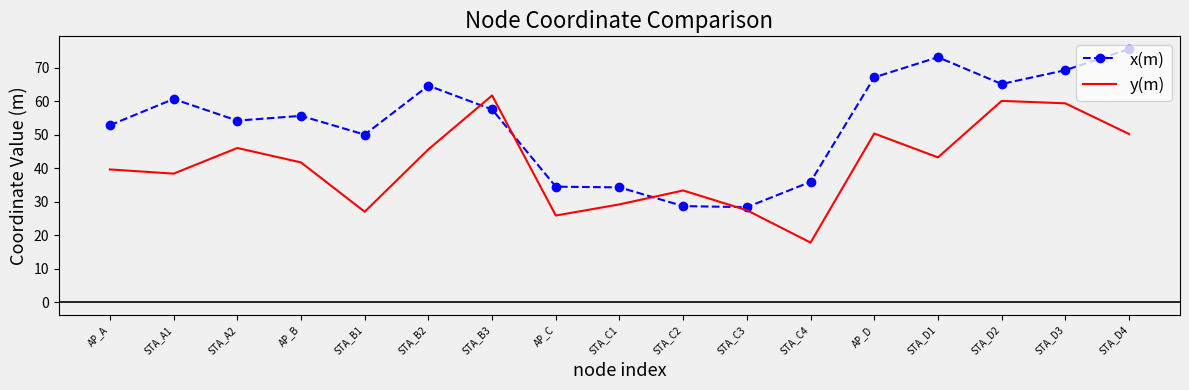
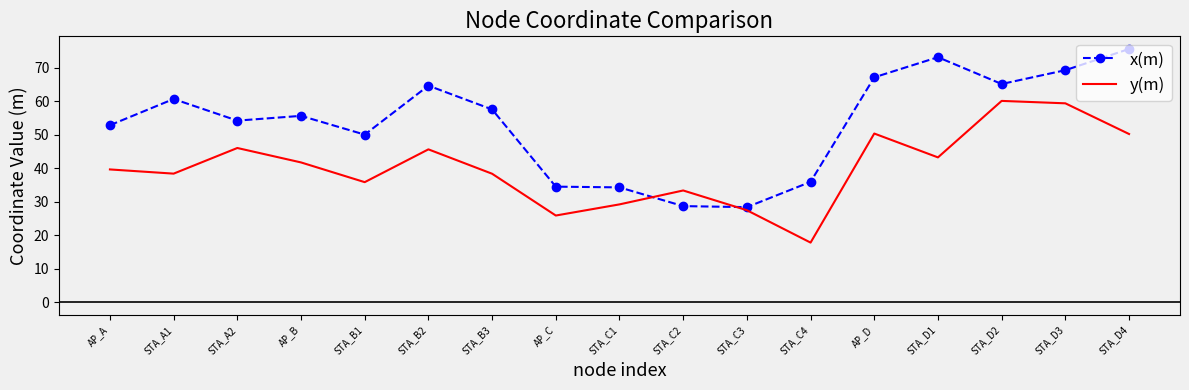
y(m), STA_B1: 27 -> 36
y(m), STA_B3: 62 -> 38
